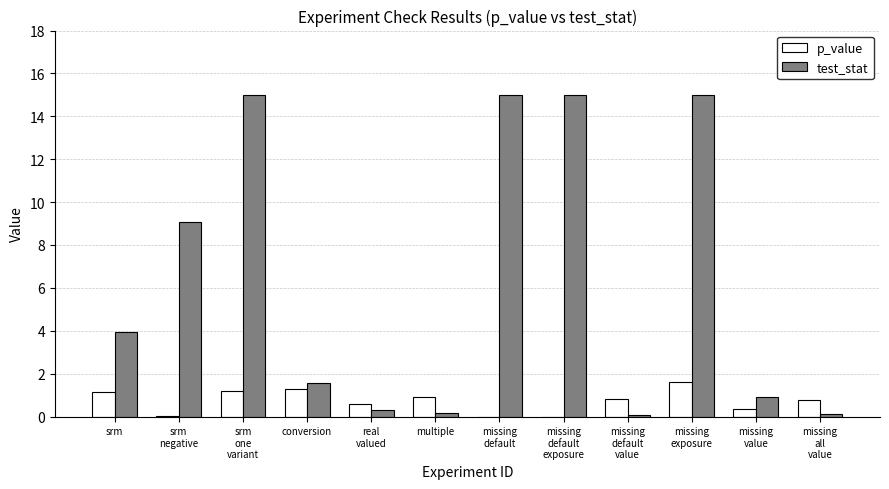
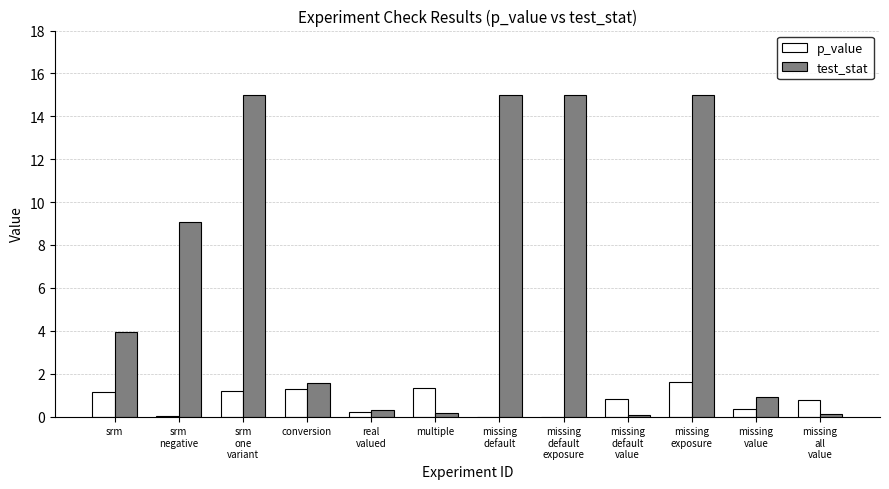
p_value, real valued: 0.6 -> 0.2
p_value, multiple: 0.9 -> 1.3
